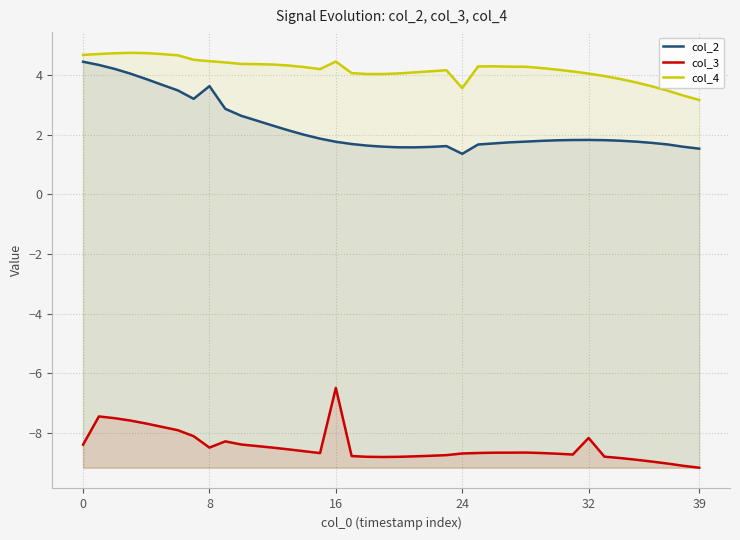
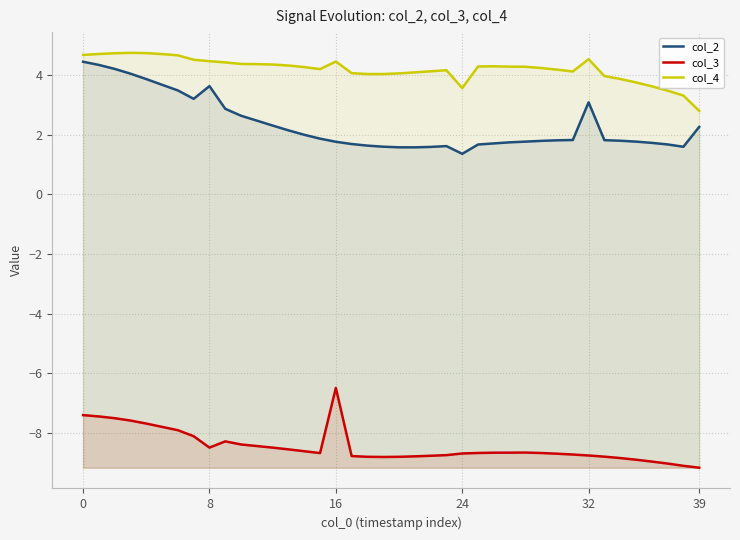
col_3, 0: -8.4 -> -7.4
col_2, 32: 1.8 -> 3.1
col_3, 32: -8.2 -> -8.8
col_4, 32: 4.0 -> 4.5
col_2, 39: 1.5 -> 2.3
col_4, 39: 3.2 -> 2.8
